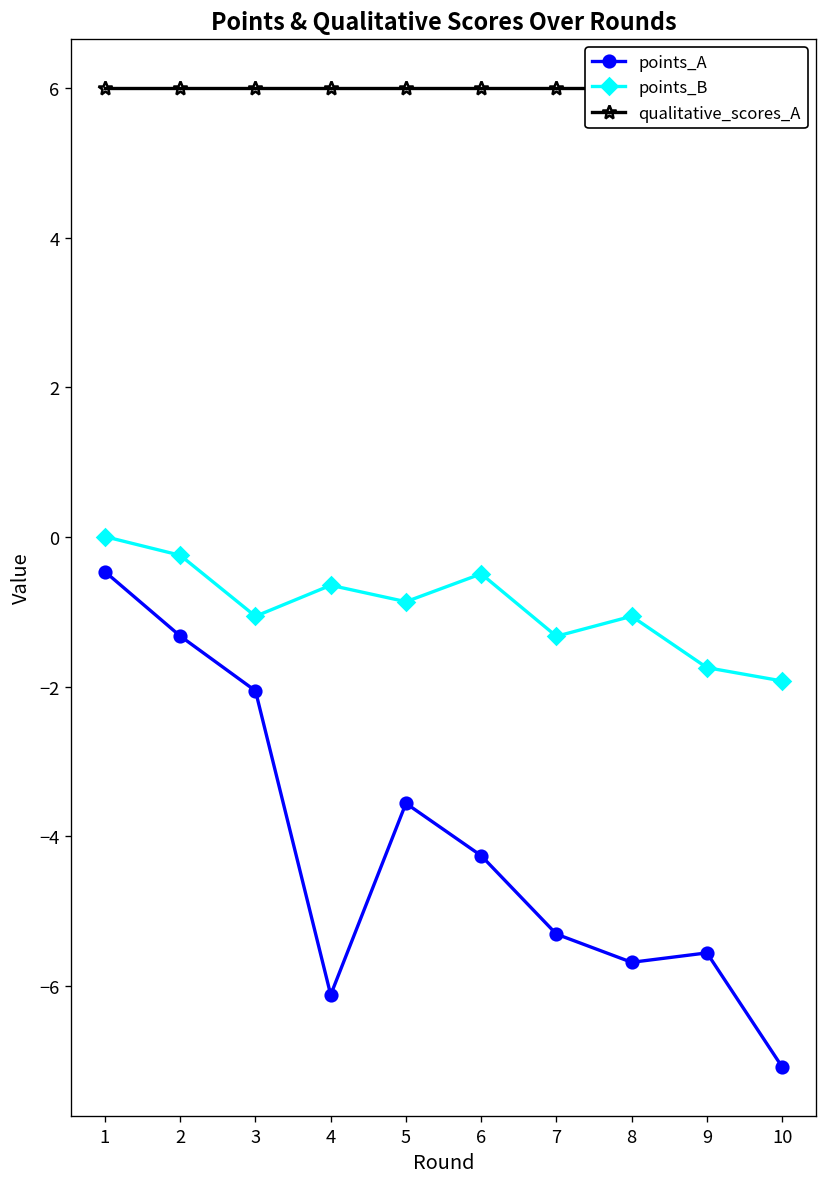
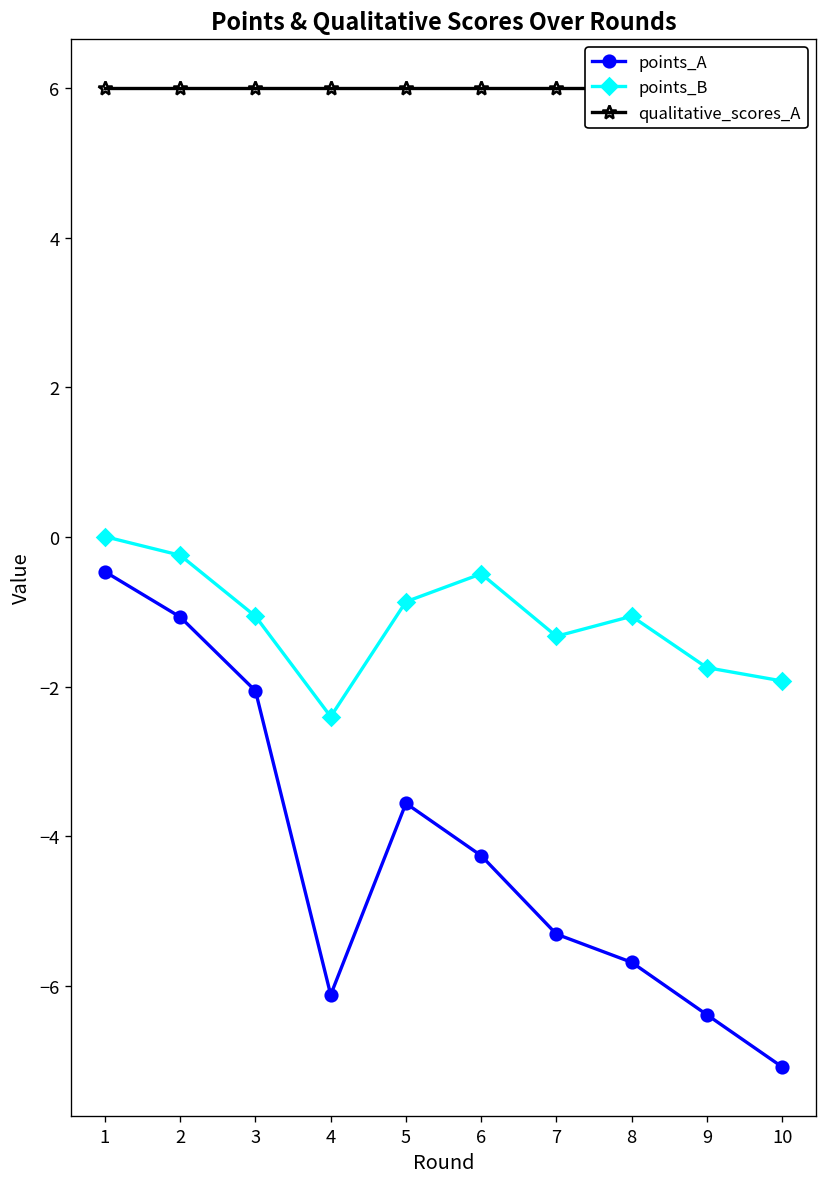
points_A, 2: -1.3 -> -1.1
points_B, 4: -0.6 -> -2.4
points_A, 9: -5.6 -> -6.4
